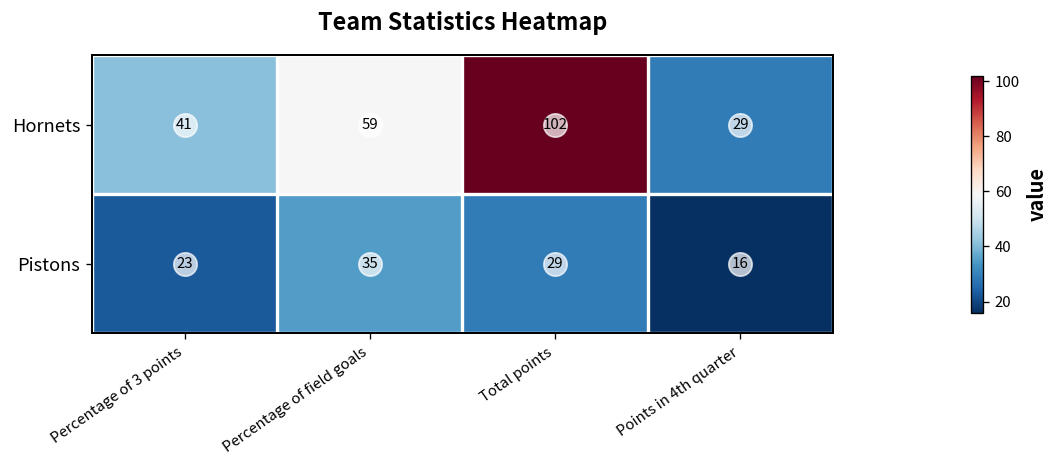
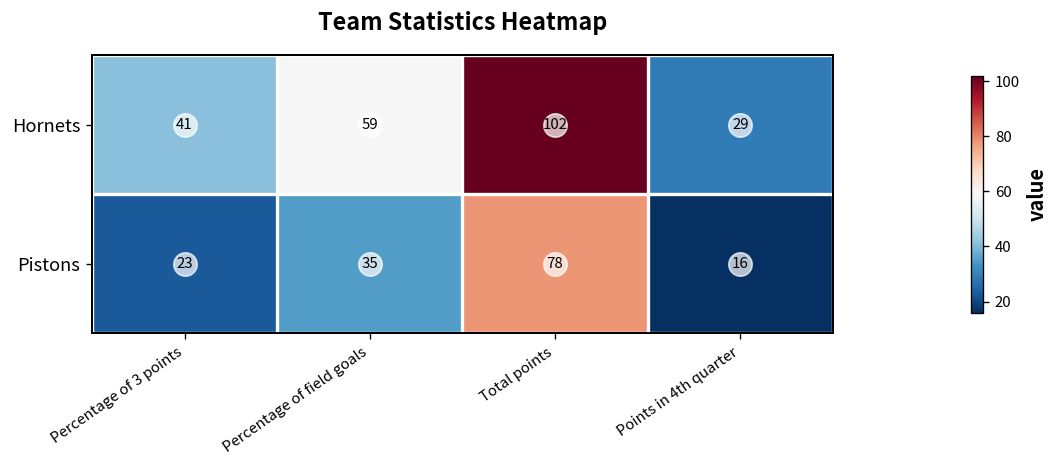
Pistons, Total points: 29 -> 78
